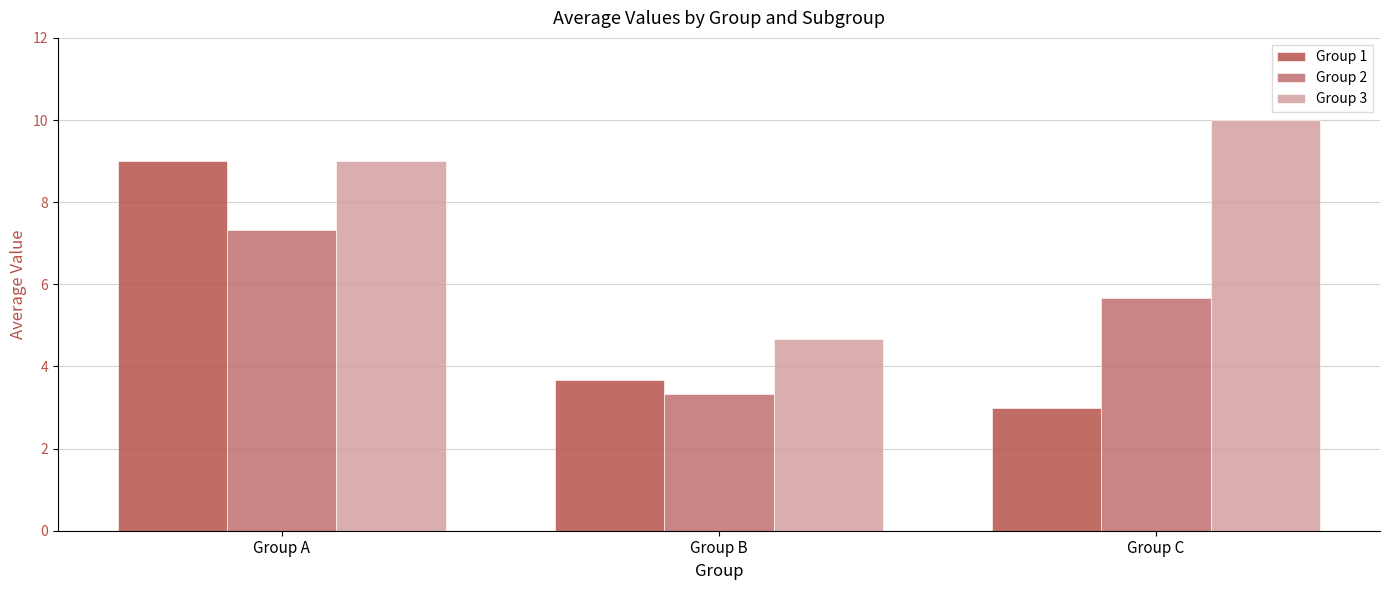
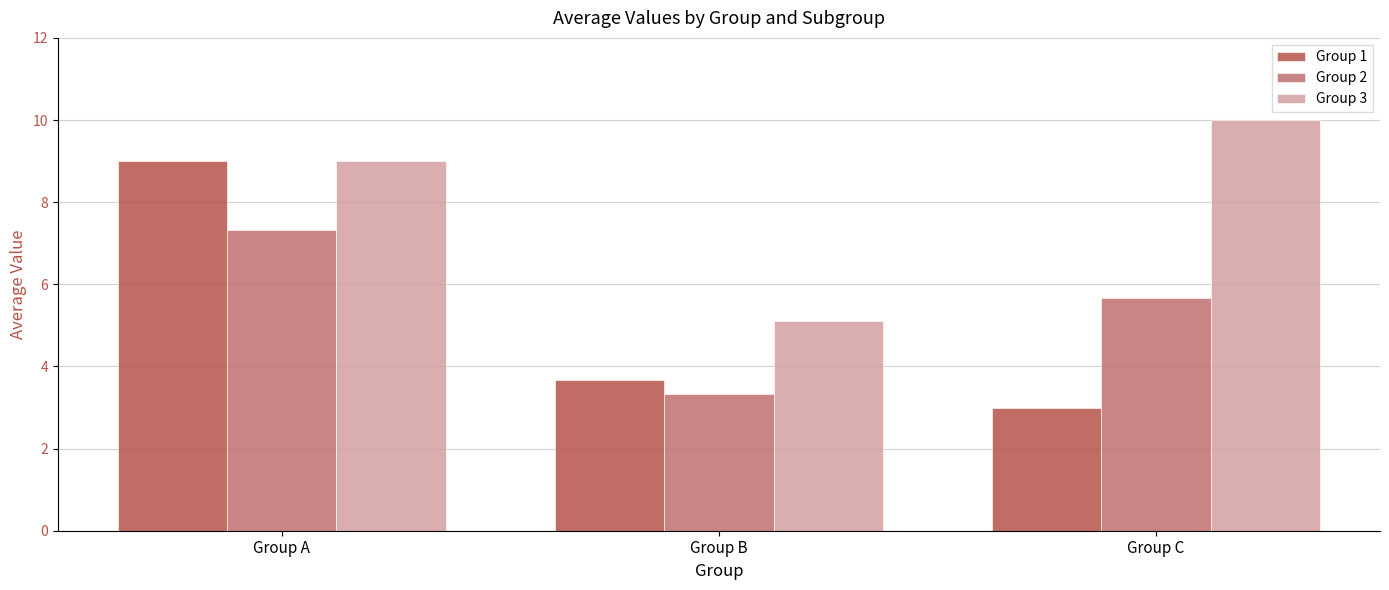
Group 3, Group B: 4.7 -> 5.1
